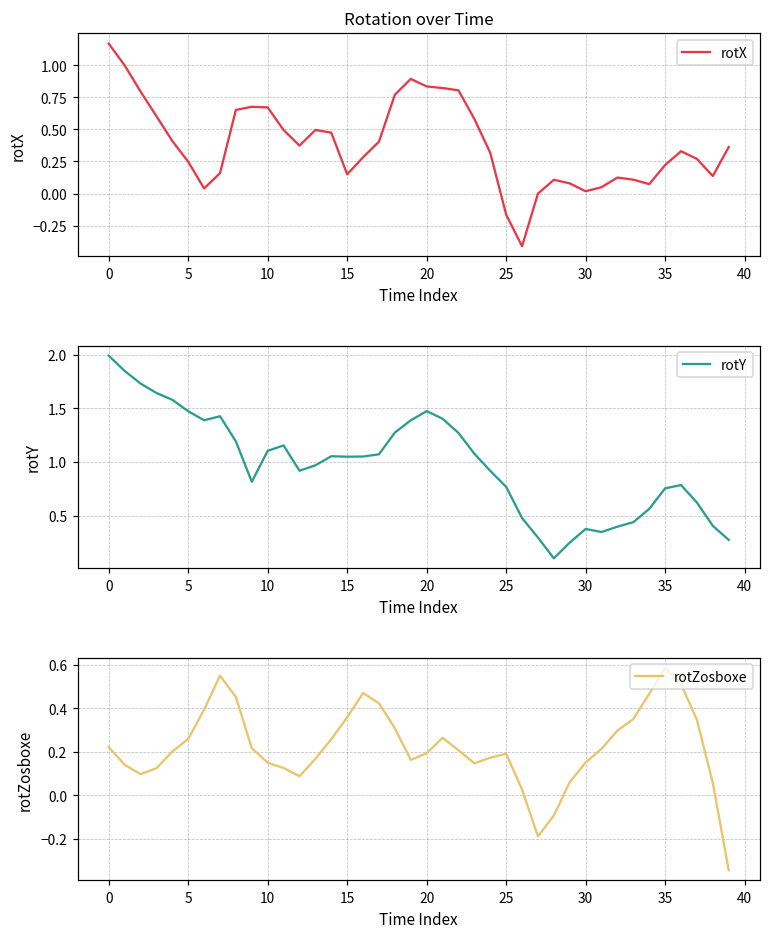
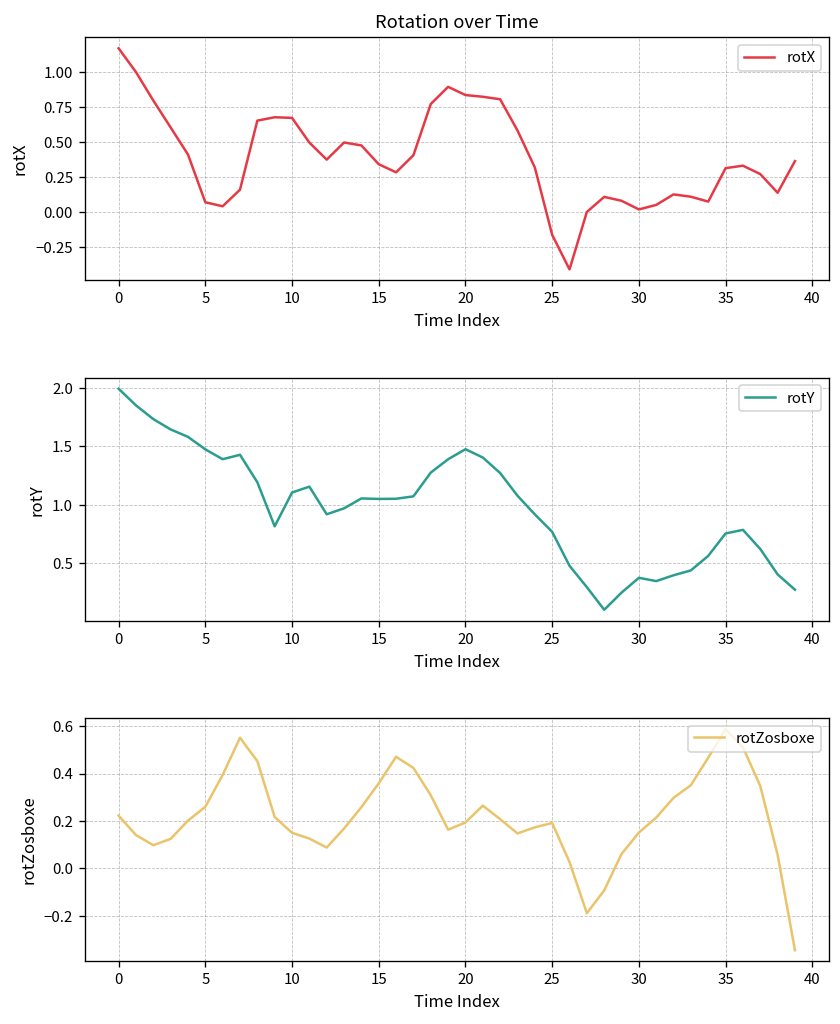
Rotation over Time, 5: 0.25 -> 0.07
Rotation over Time, 15: 0.15 -> 0.34
Rotation over Time, 35: 0.22 -> 0.31
